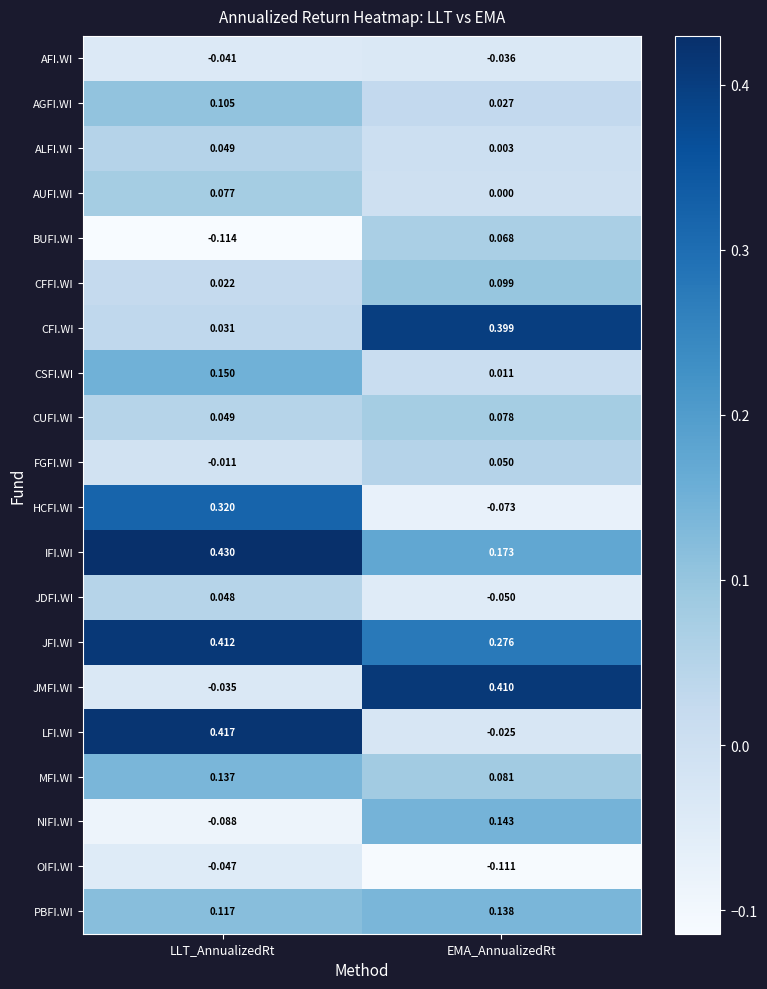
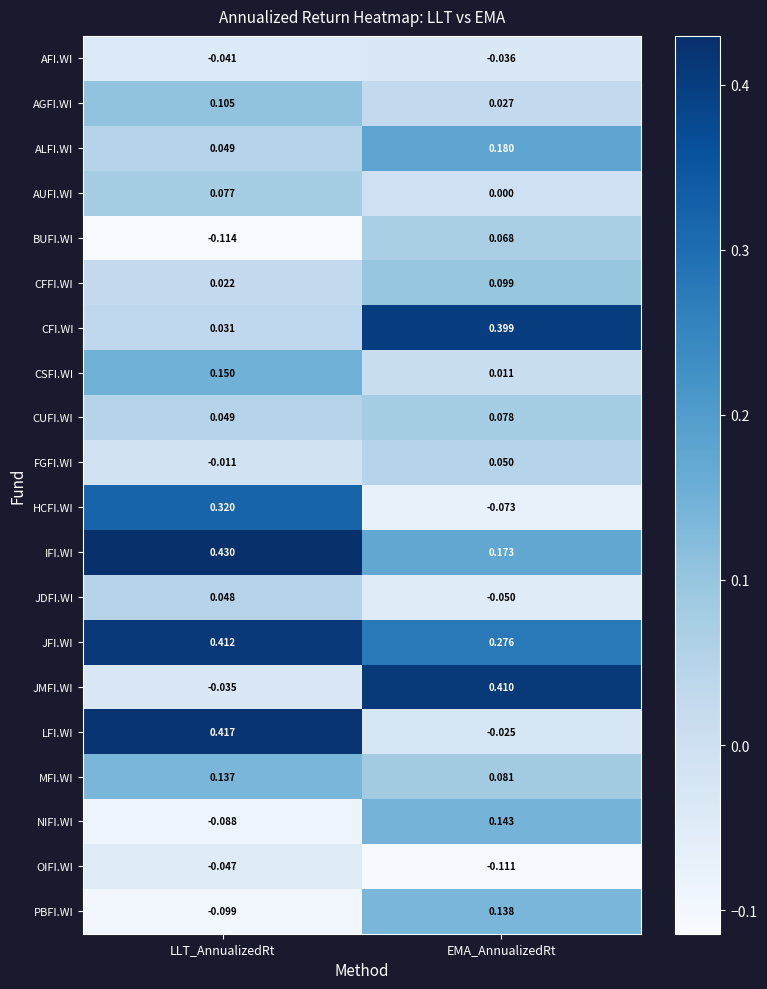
ALFI.WI, EMA_AnnualizedRt: 0.003 -> 0.180
PBFI.WI, LLT_AnnualizedRt: 0.117 -> -0.099
